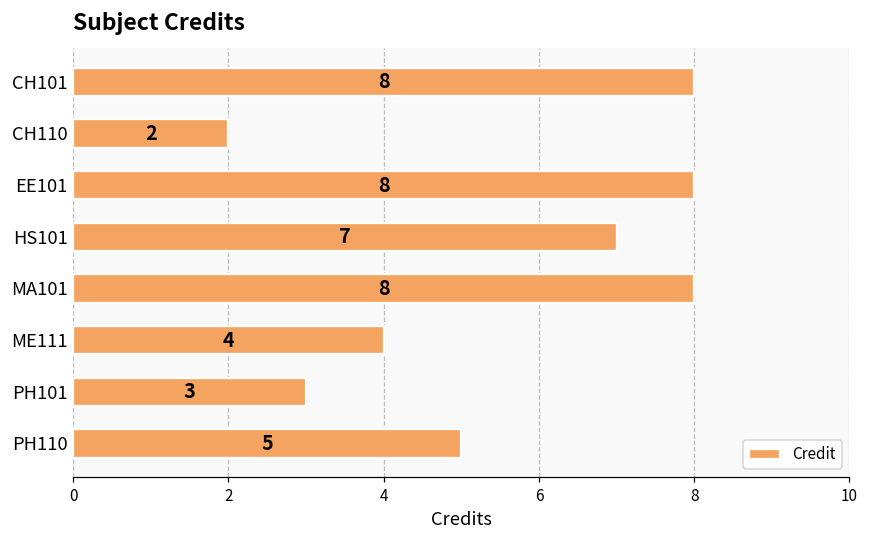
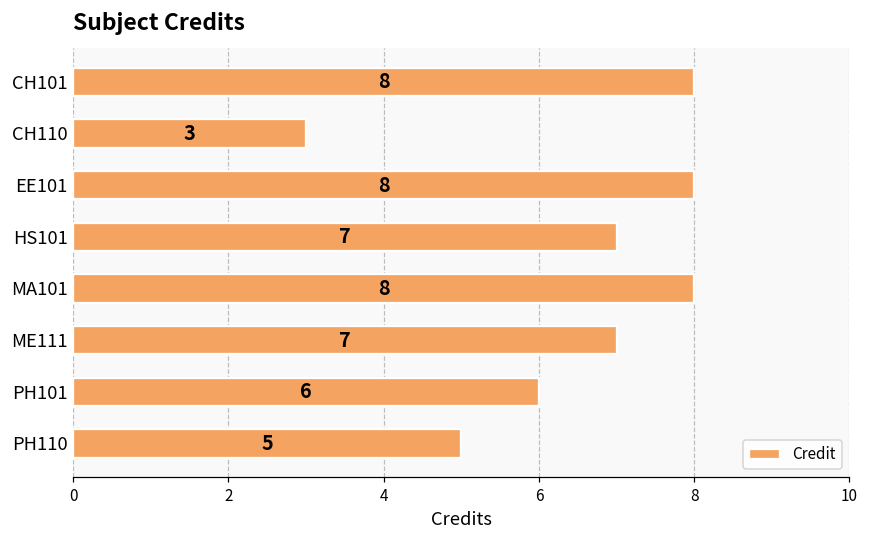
CH110: 2 -> 3
ME111: 4 -> 7
PH101: 3 -> 6
